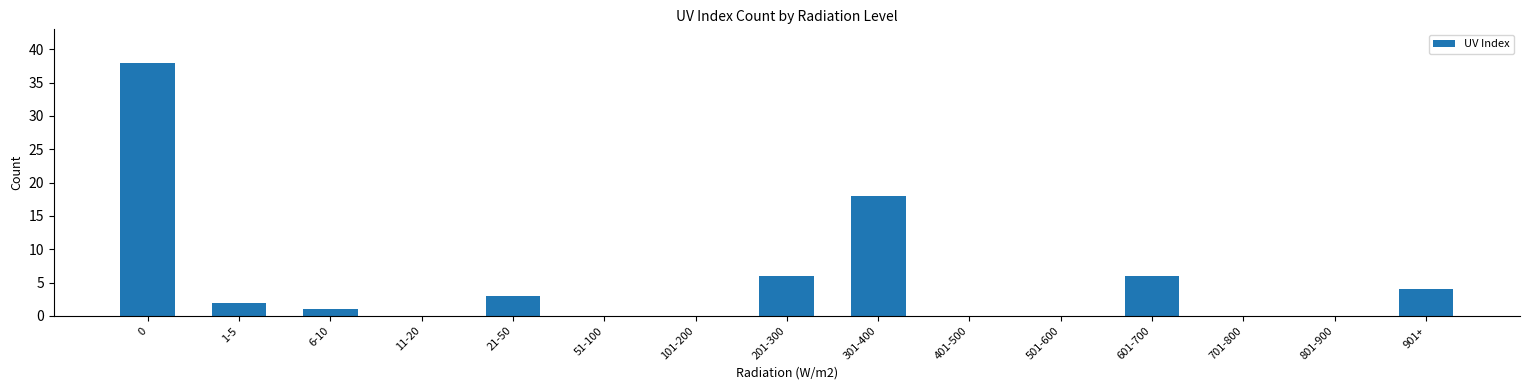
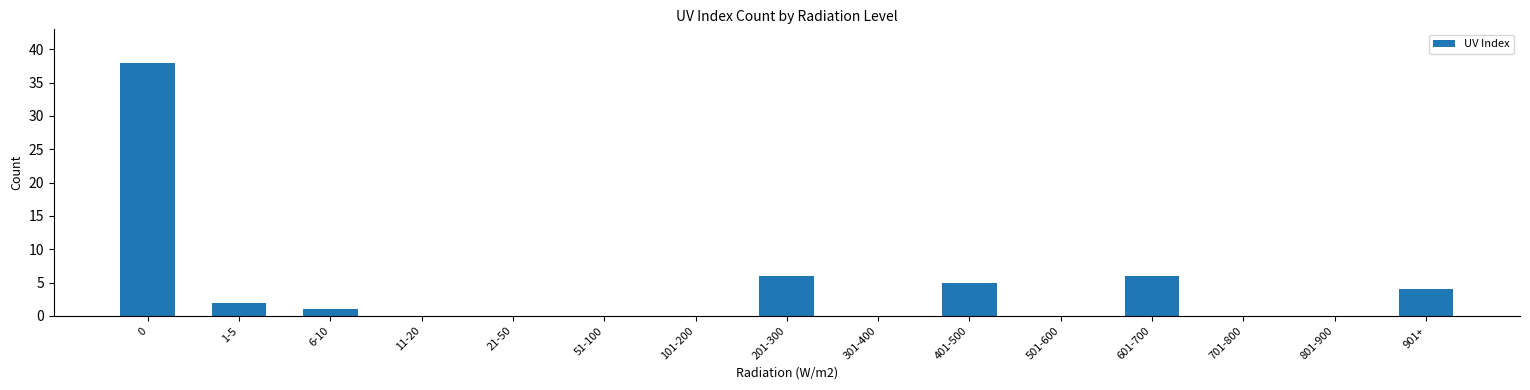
21-50: 3 -> 0
301-400: 18 -> 0
401-500: 0 -> 5
